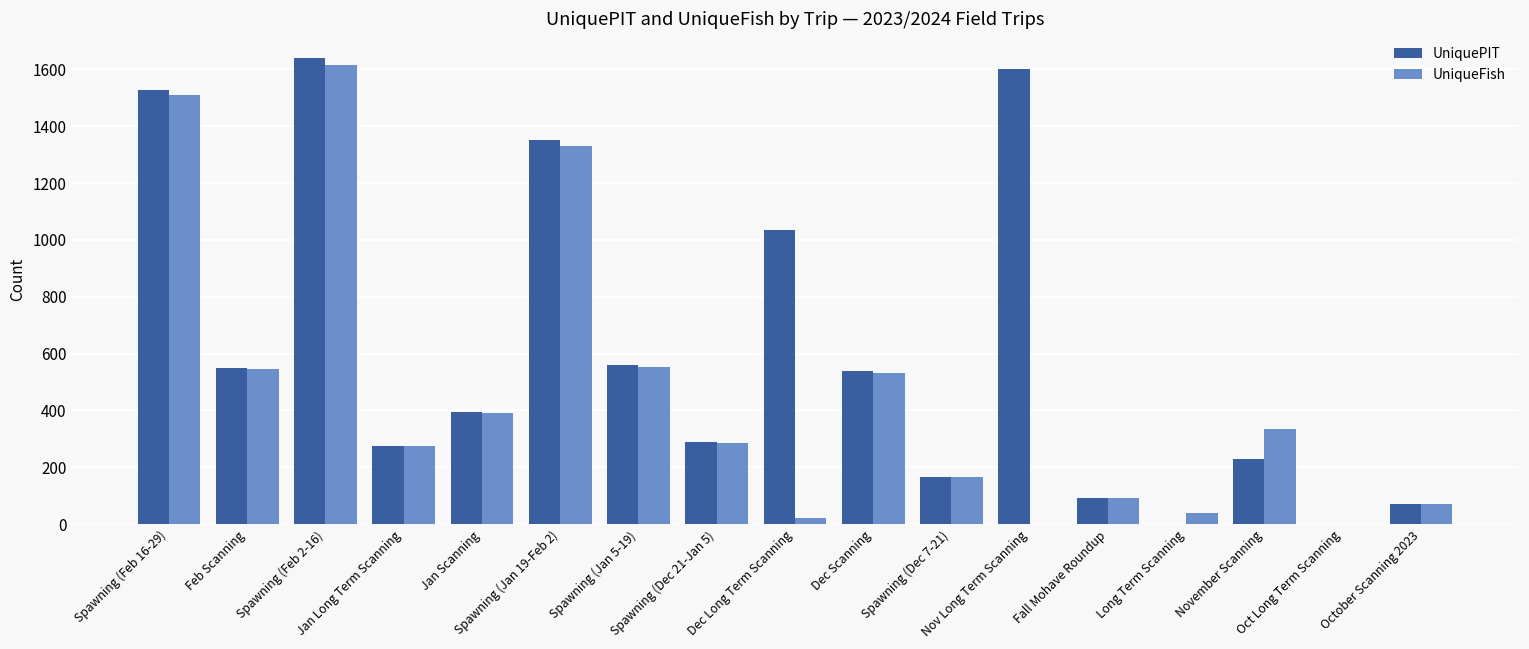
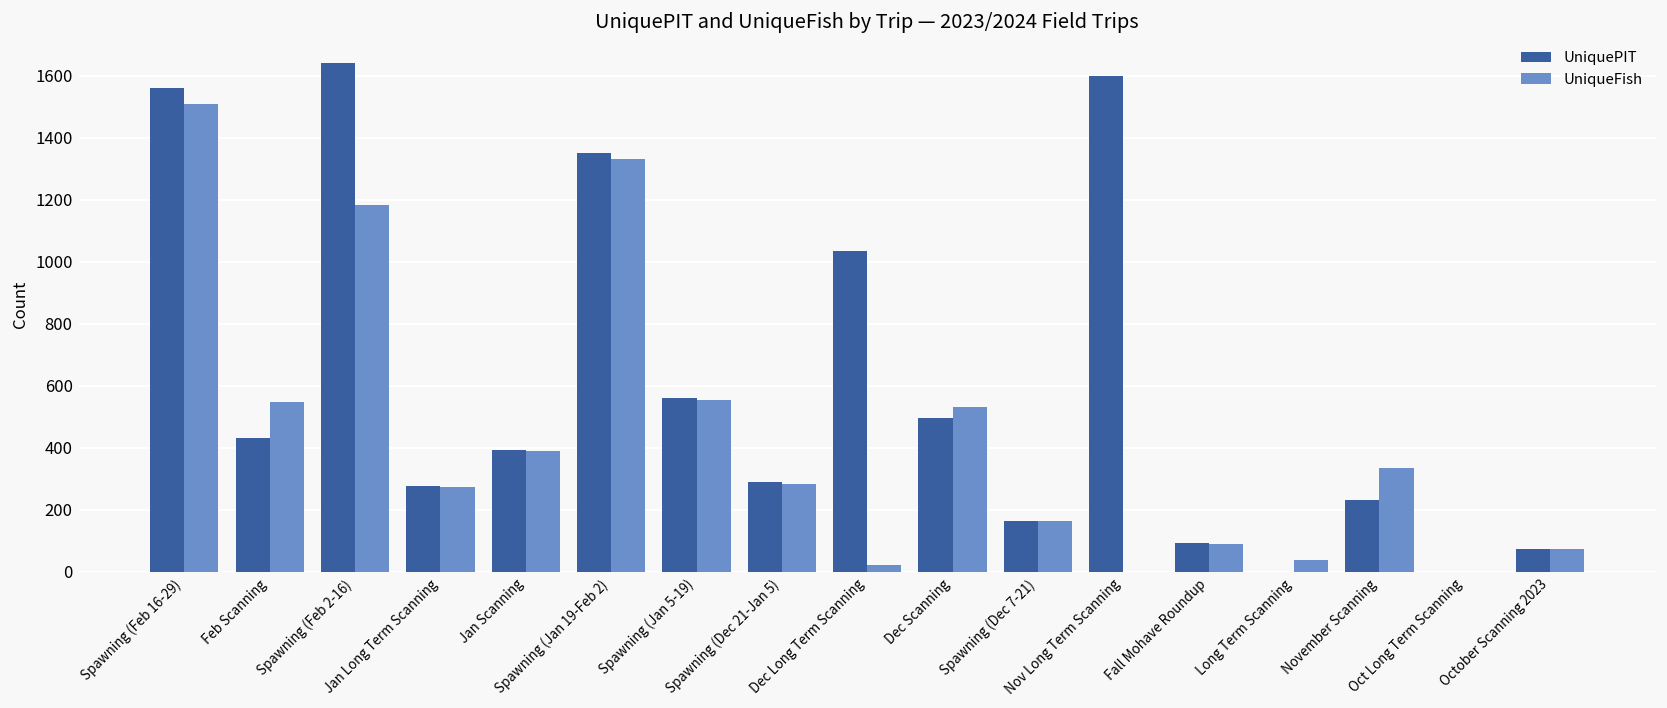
UniquePIT, Spawning (Feb 16-29): 1530 -> 1560
UniquePIT, Feb Scanning: 550 -> 430
UniqueFish, Spawning (Feb 2-16): 1620 -> 1180
UniquePIT, Dec Scanning: 540 -> 500
